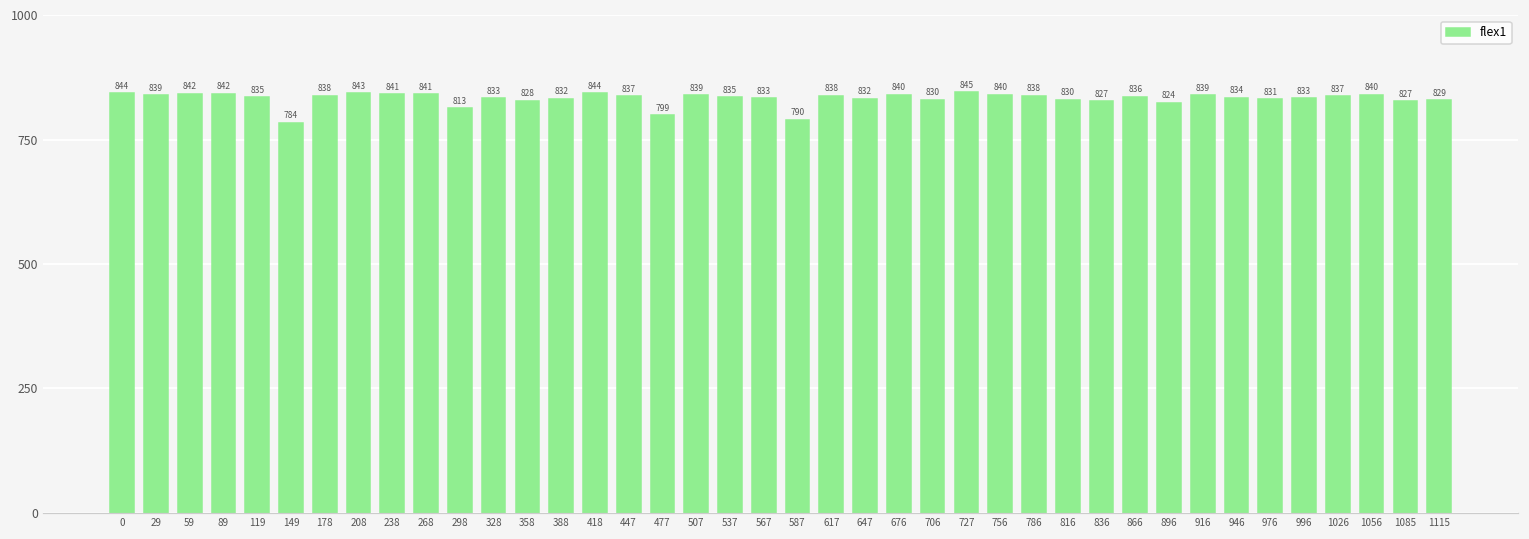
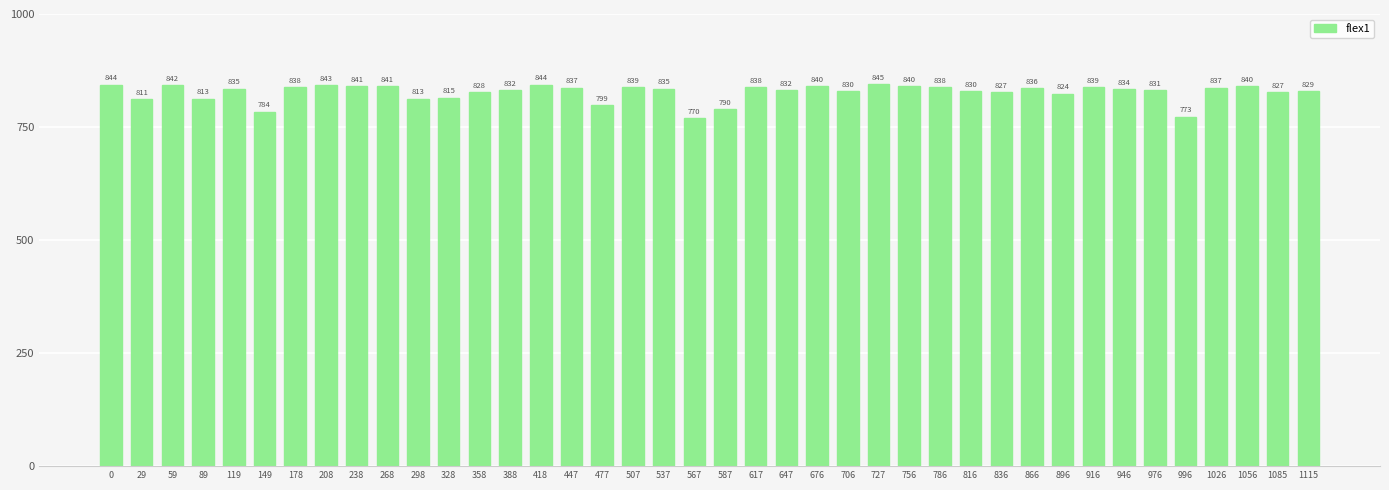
29: 839 -> 811
89: 842 -> 813
328: 833 -> 815
567: 833 -> 770
996: 833 -> 773
